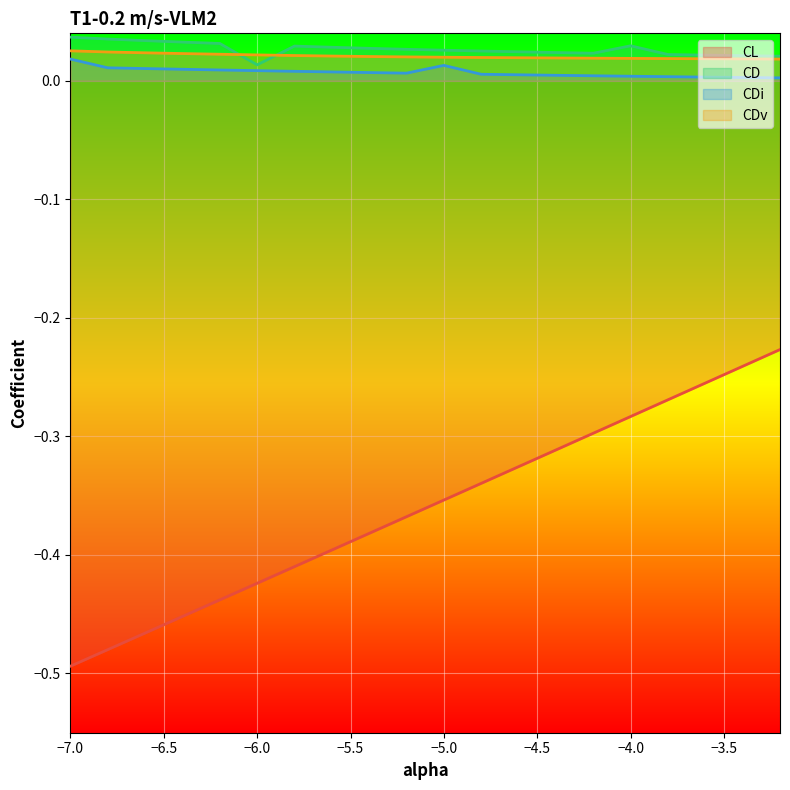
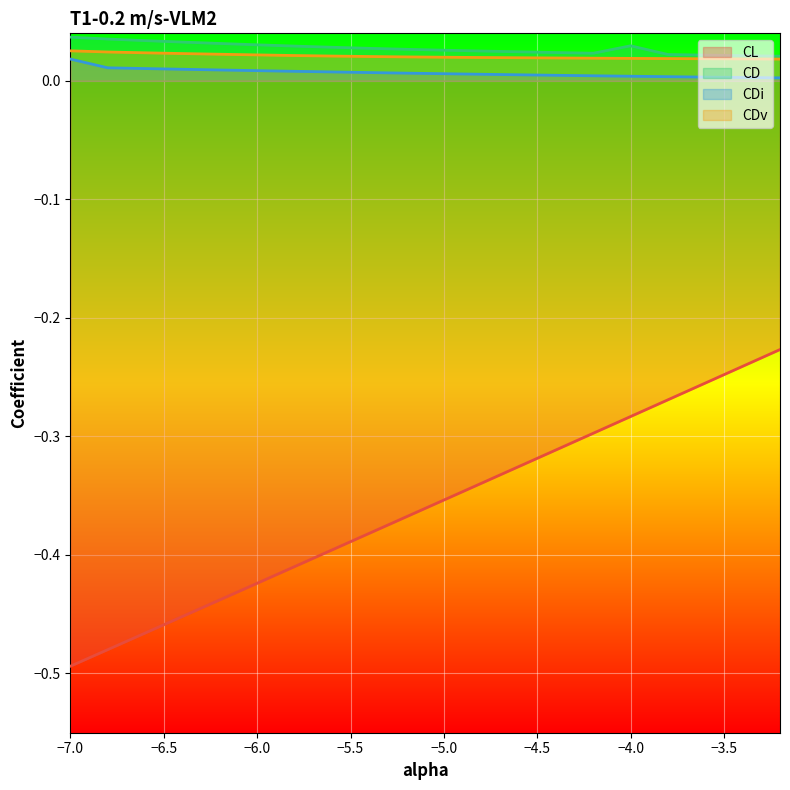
CD, −6.0: 0.013 -> 0.030
CDi, −5.0: 0.013 -> 0.006
